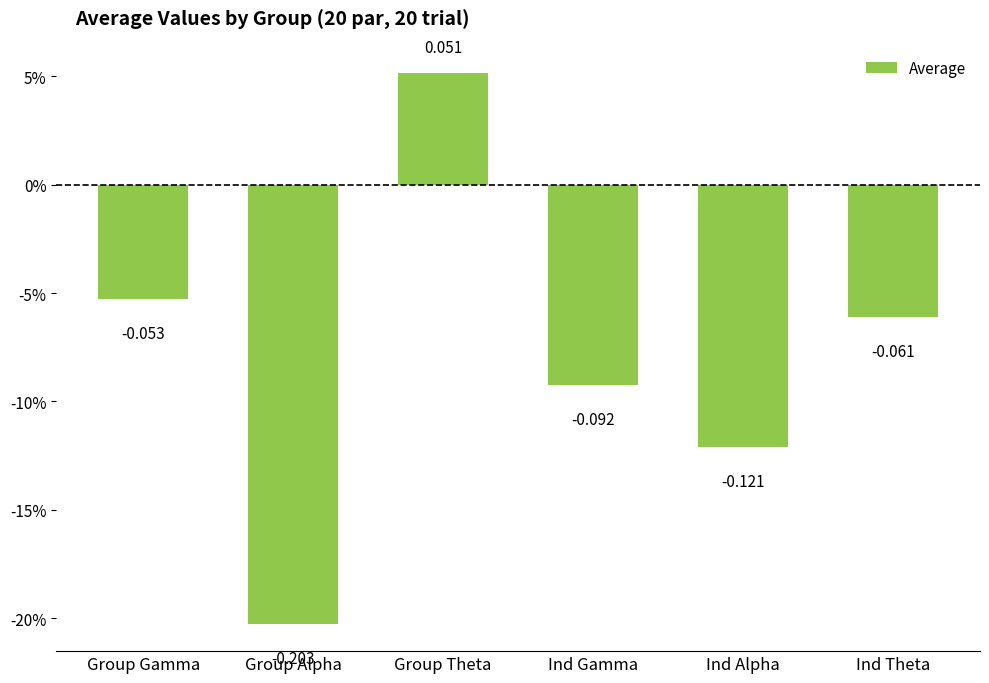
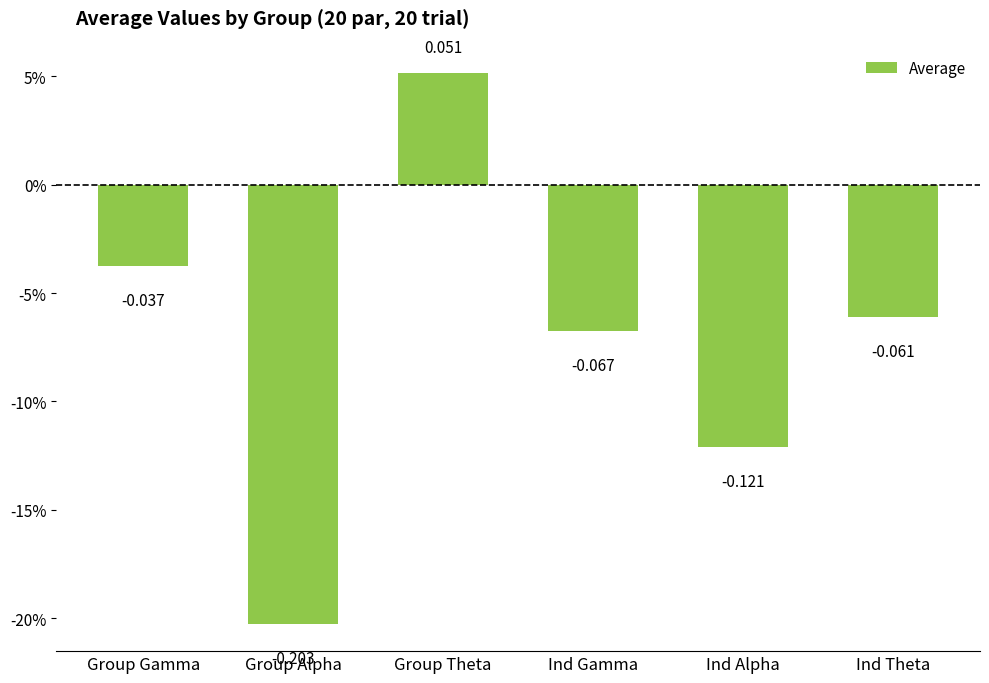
Group Gamma: -0.053 -> -0.037
Ind Gamma: -0.092 -> -0.067
